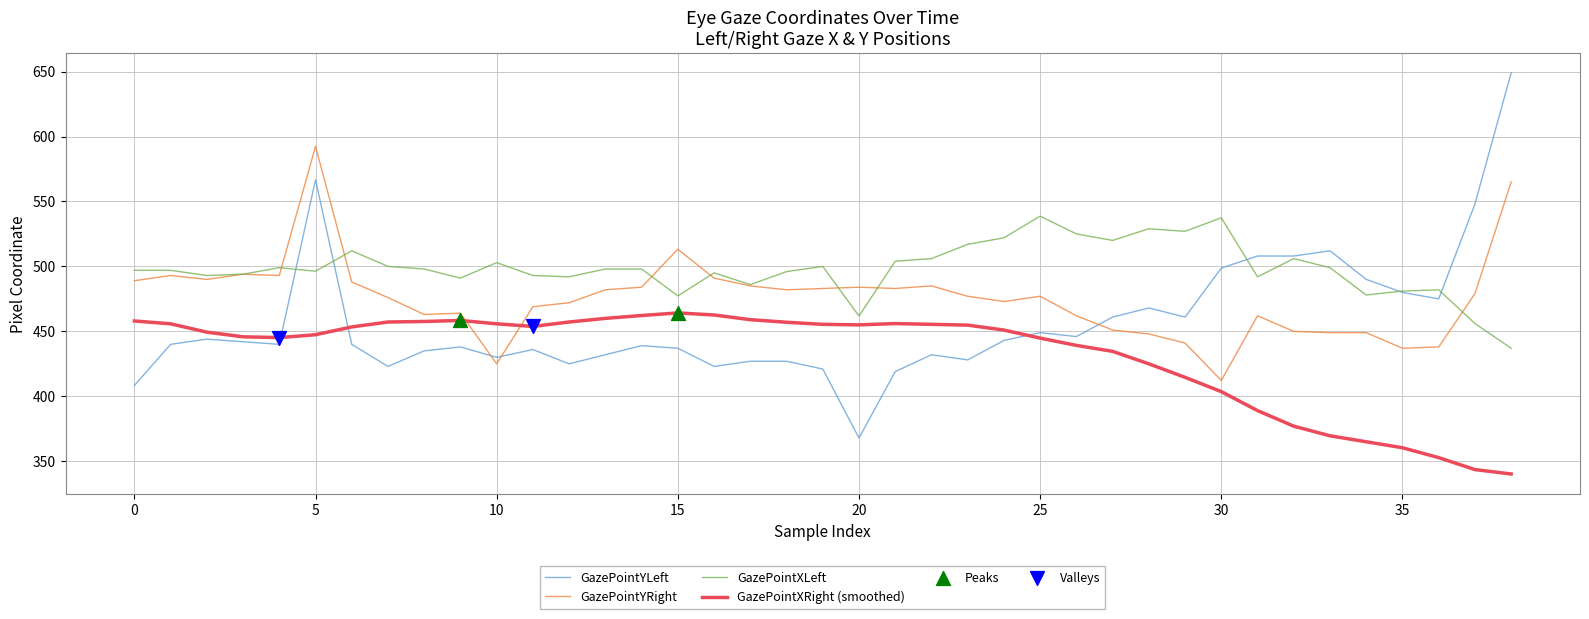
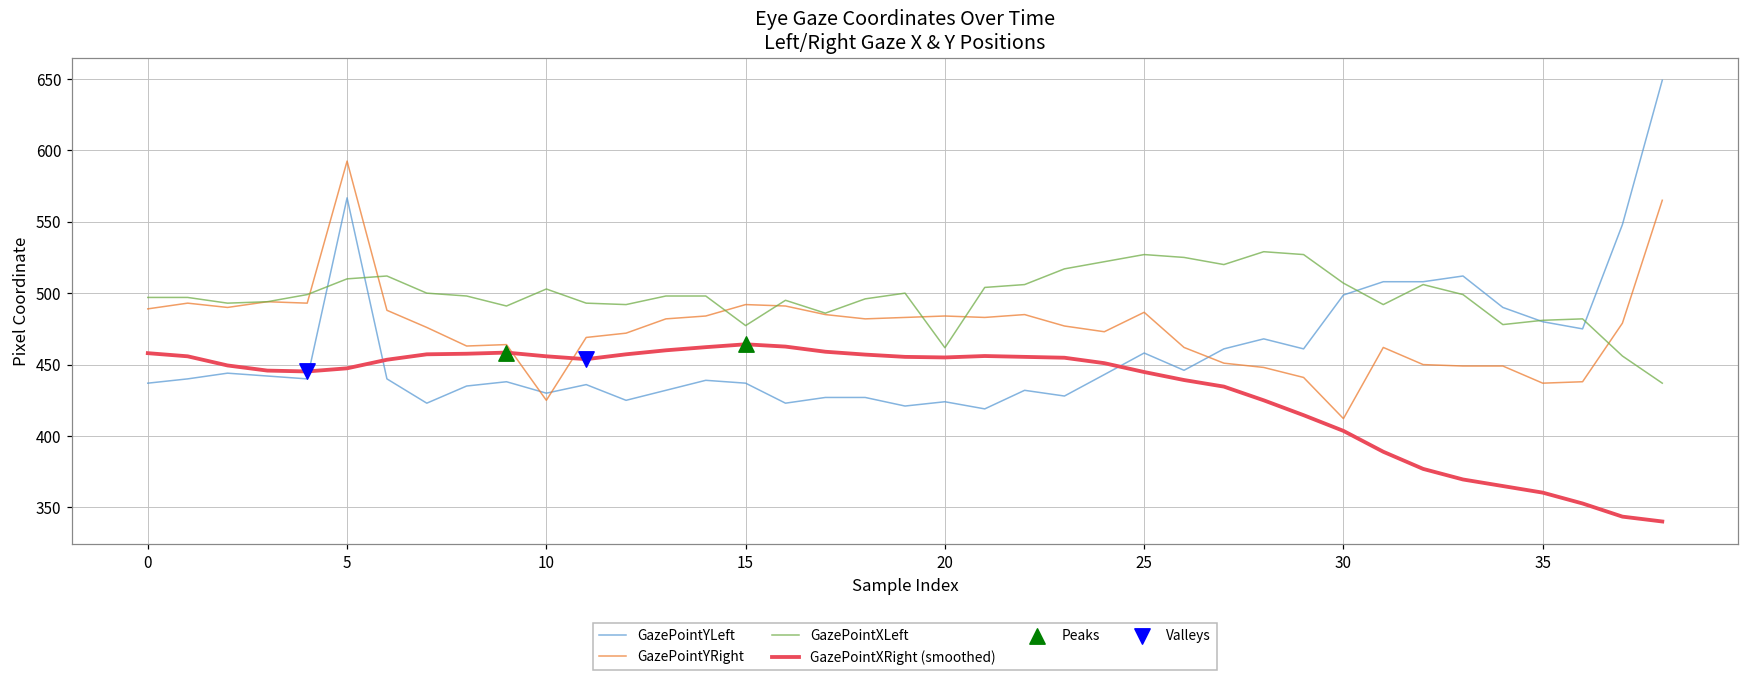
GazePointYLeft, 0: 408 -> 437
GazePointXLeft, 5: 496 -> 510
GazePointYRight, 15: 513 -> 492
GazePointYLeft, 20: 368 -> 424
GazePointYLeft, 25: 449 -> 458
GazePointYRight, 25: 477 -> 487
GazePointXLeft, 25: 539 -> 527
GazePointXLeft, 30: 537 -> 507
